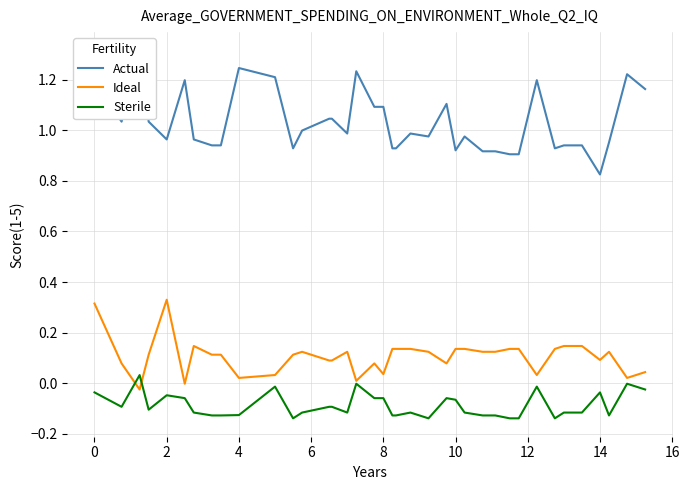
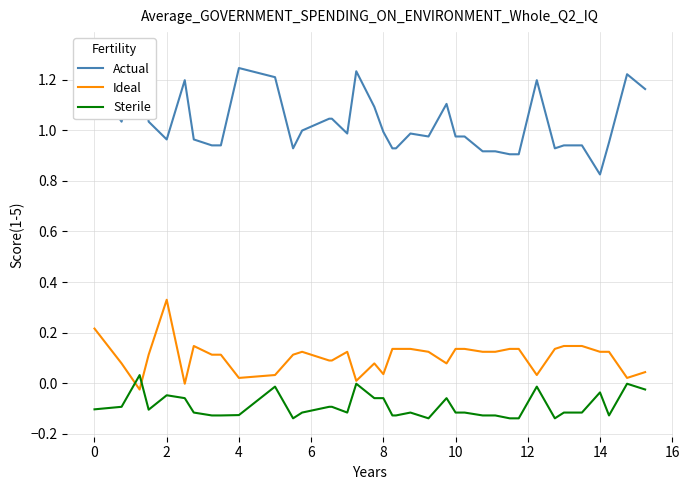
Ideal, 0: 0.31 -> 0.22
Sterile, 0: -0.04 -> -0.10
Actual, 8: 1.09 -> 0.99
Actual, 10: 0.92 -> 0.98
Sterile, 10: -0.07 -> -0.12
Ideal, 14: 0.09 -> 0.12
